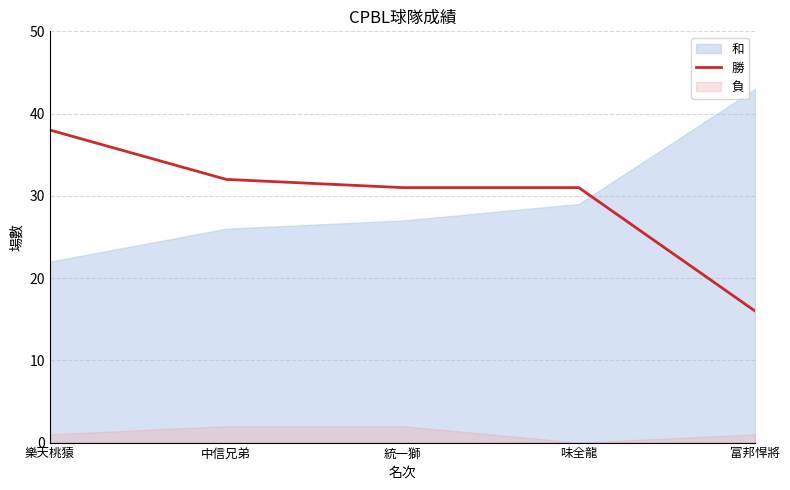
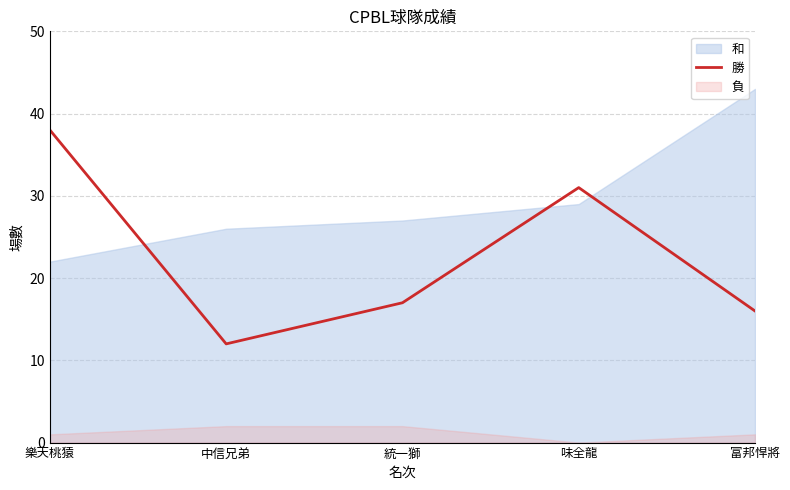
勝, 中信兄弟: 32 -> 12
勝, 統一獅: 31 -> 17
